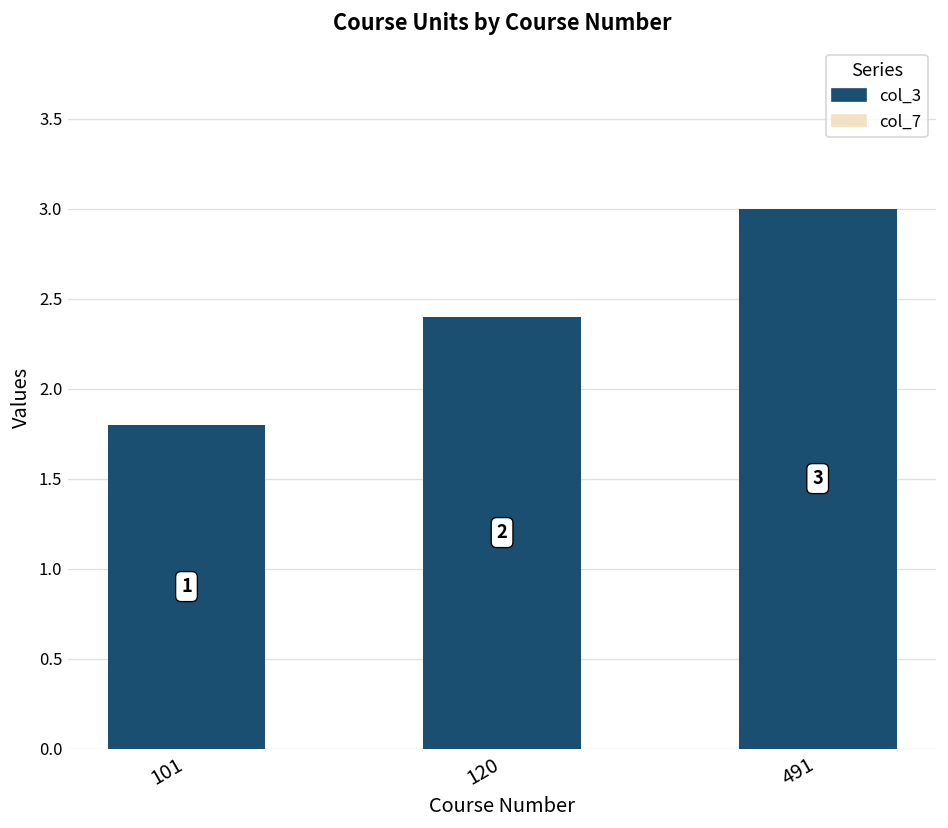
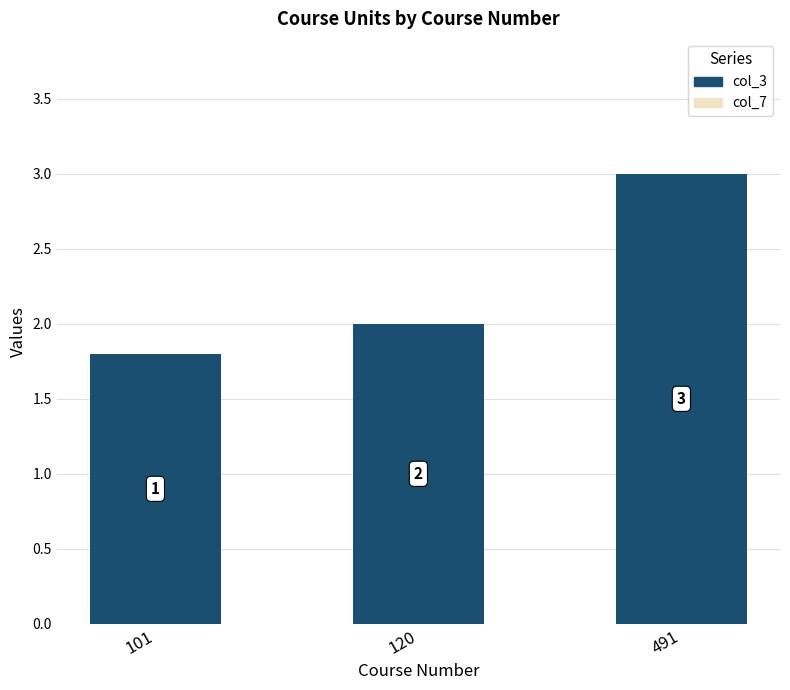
col_3, 120: 2.4 -> 2.0
